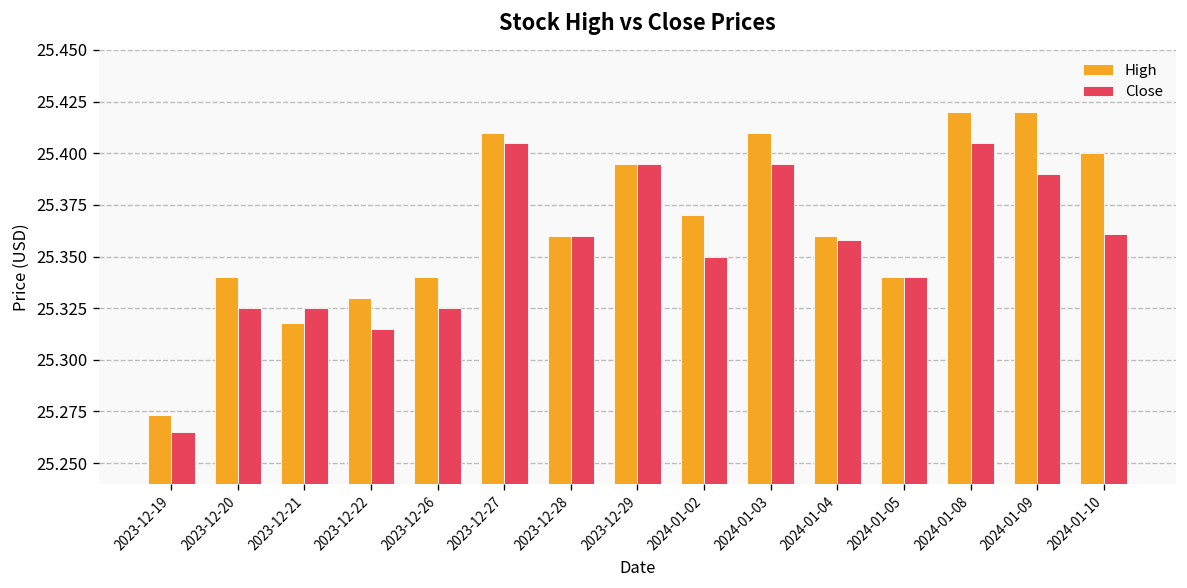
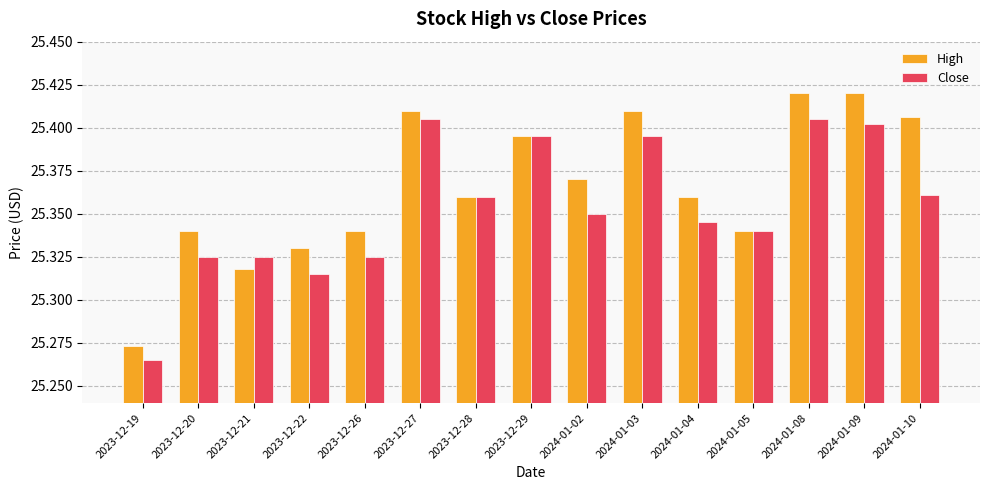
Close, 2024-01-04: 25.358 -> 25.345
Close, 2024-01-09: 25.390 -> 25.402
High, 2024-01-10: 25.400 -> 25.406
